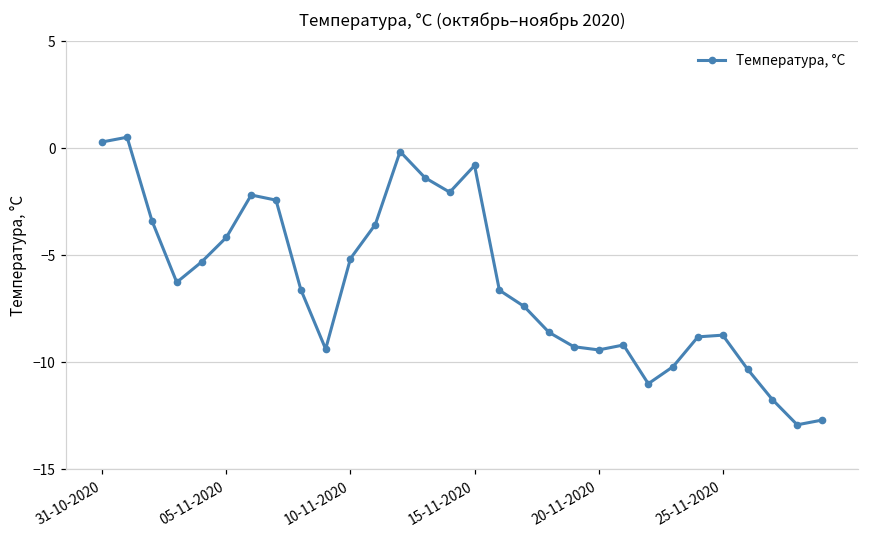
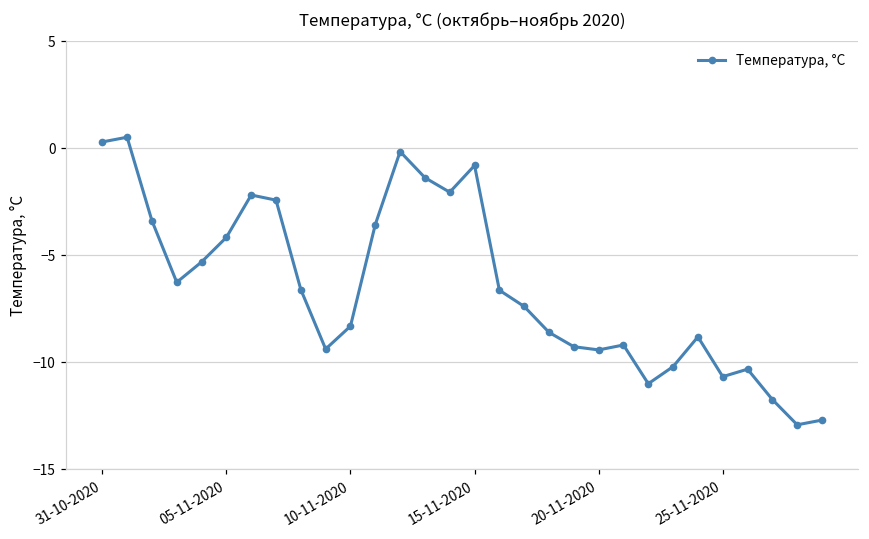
10-11-2020: -5.2 -> -8.3
25-11-2020: -8.7 -> -10.7
